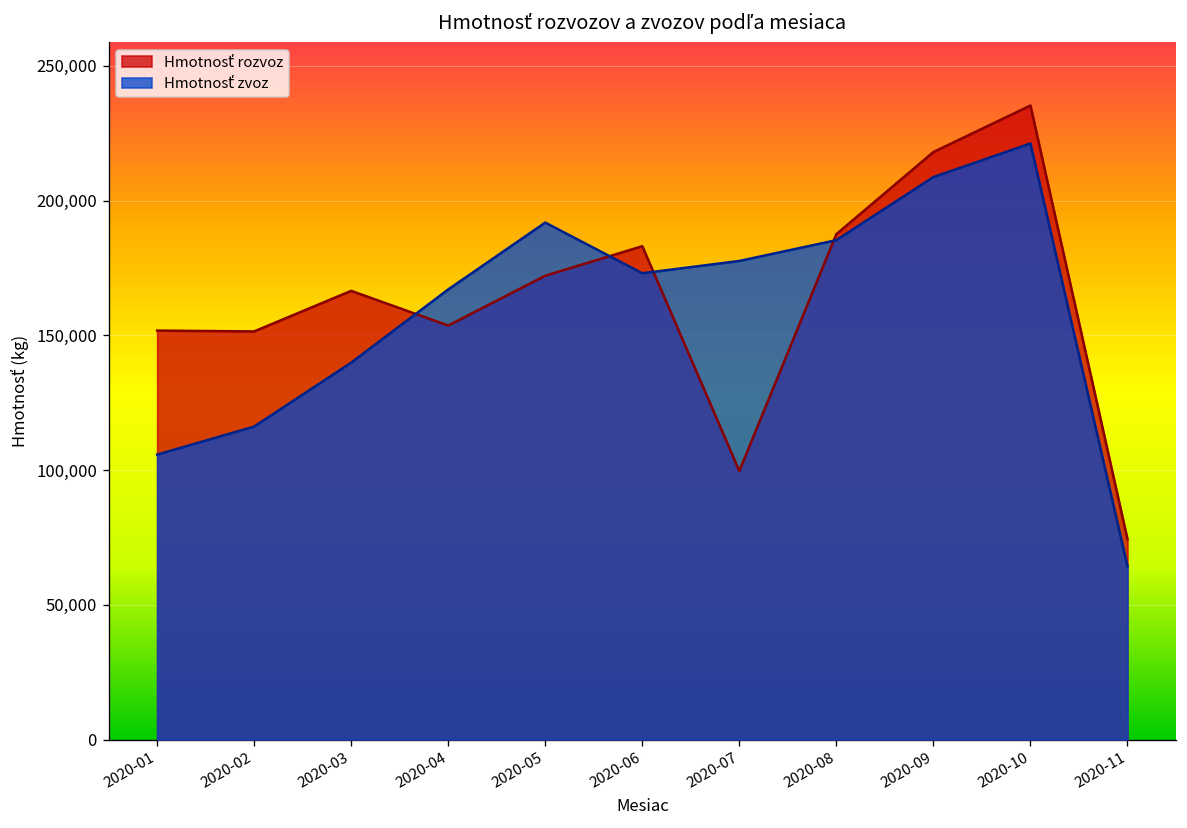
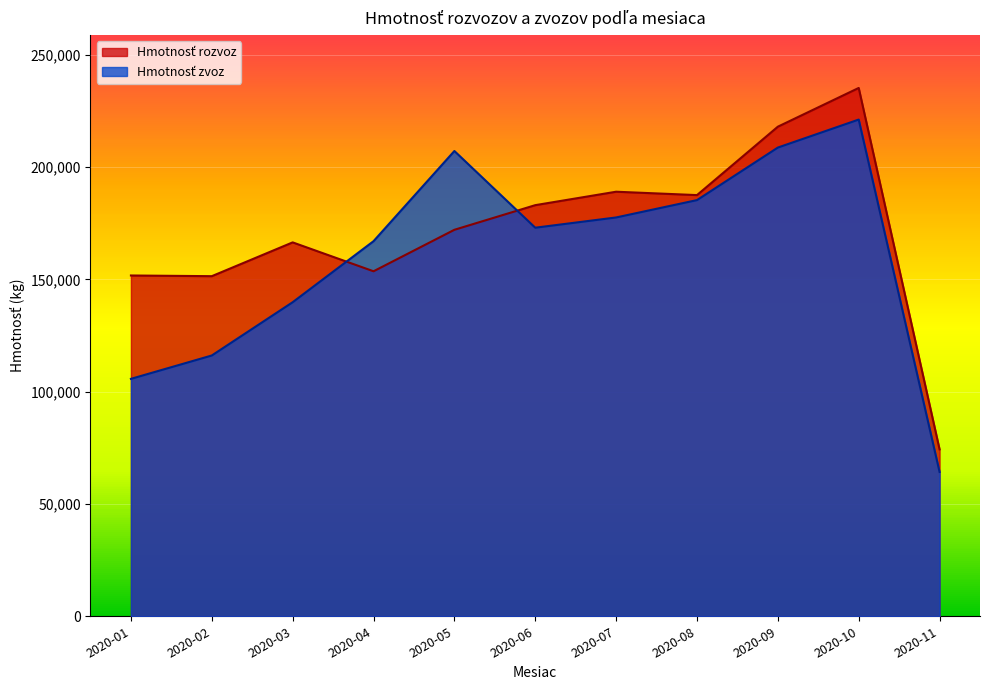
Hmotnosť zvoz, 2020-05: 192,000 -> 207,000
Hmotnosť rozvoz, 2020-07: 100,000 -> 189,000
